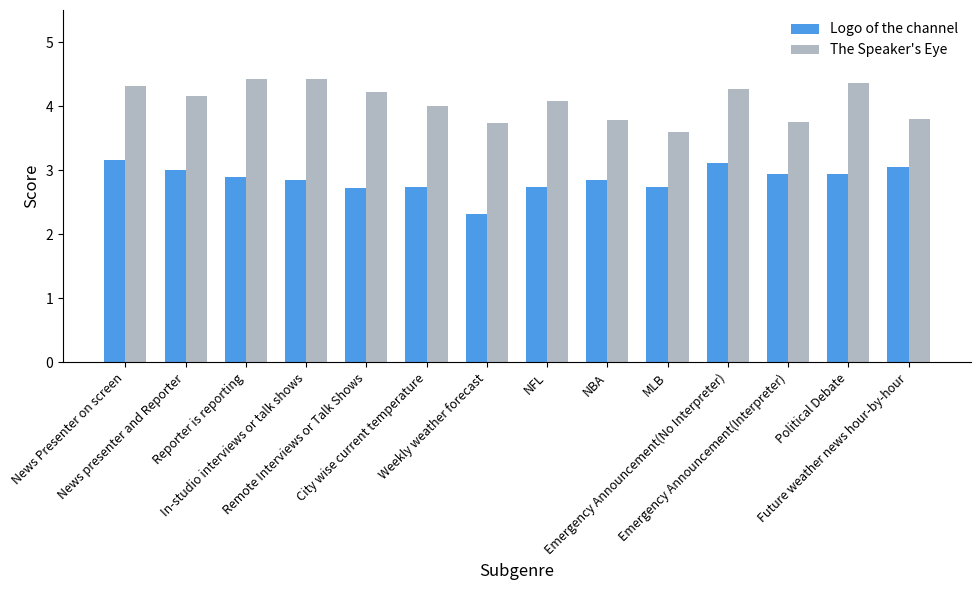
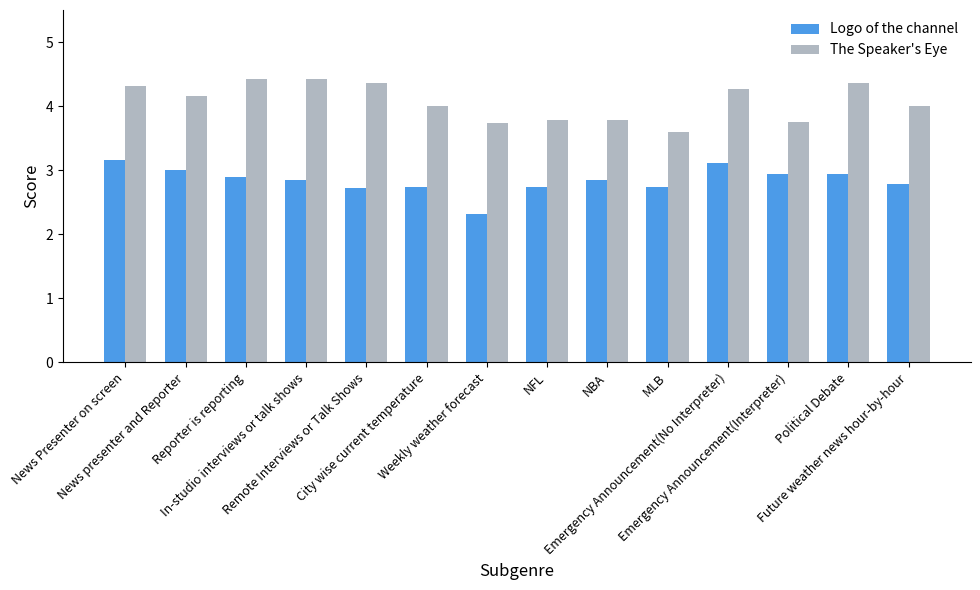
The Speaker's Eye, Remote Interviews or Talk Shows: 4.2 -> 4.4
The Speaker's Eye, NFL: 4.1 -> 3.8
Logo of the channel, Future weather news hour-by-hour: 3.1 -> 2.8
The Speaker's Eye, Future weather news hour-by-hour: 3.8 -> 4.0
